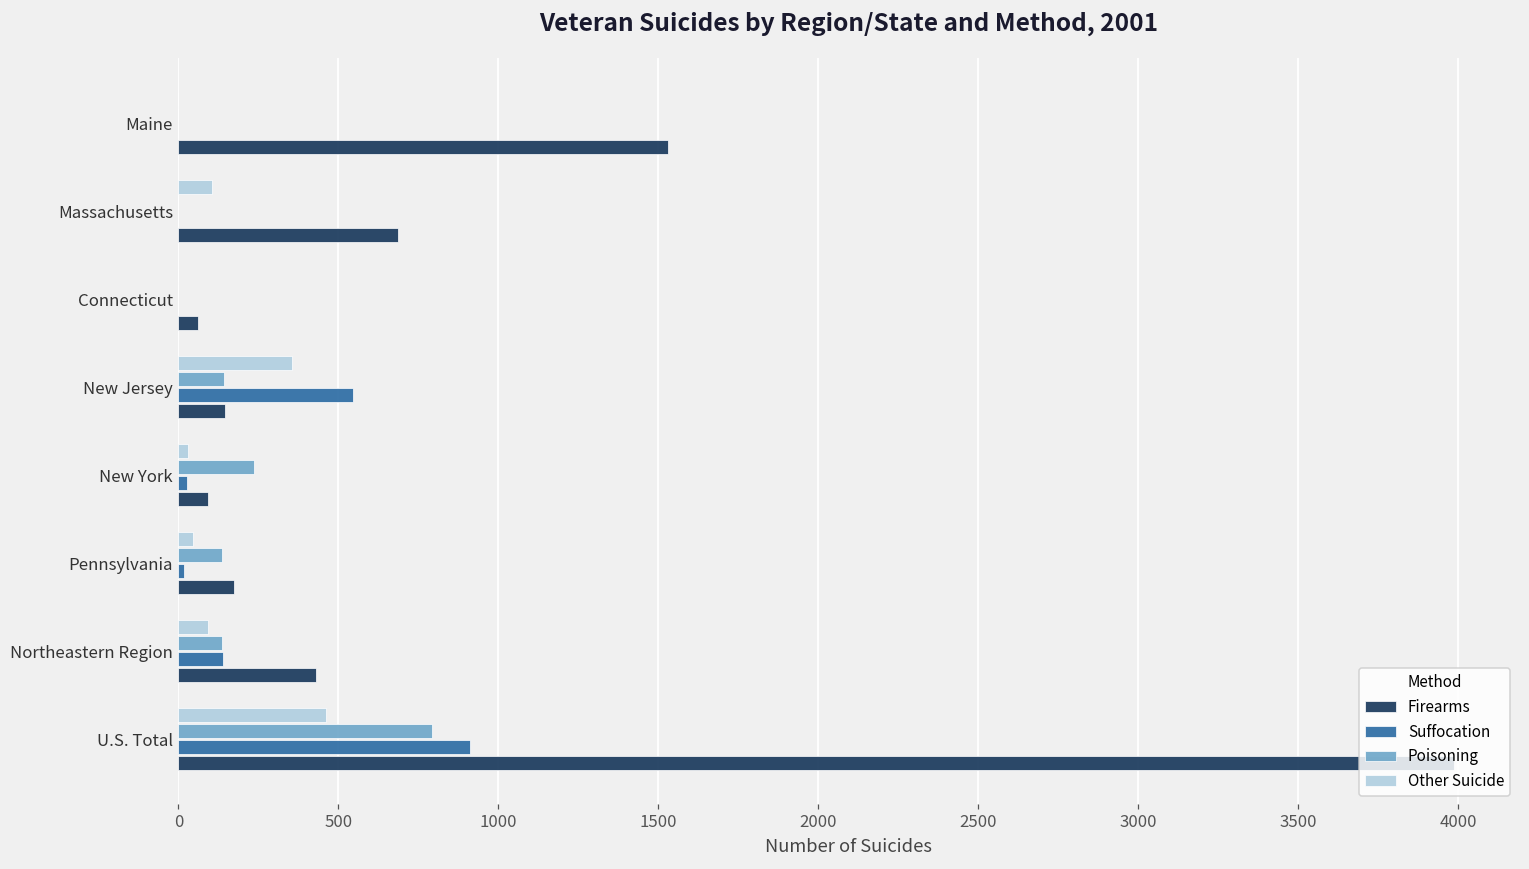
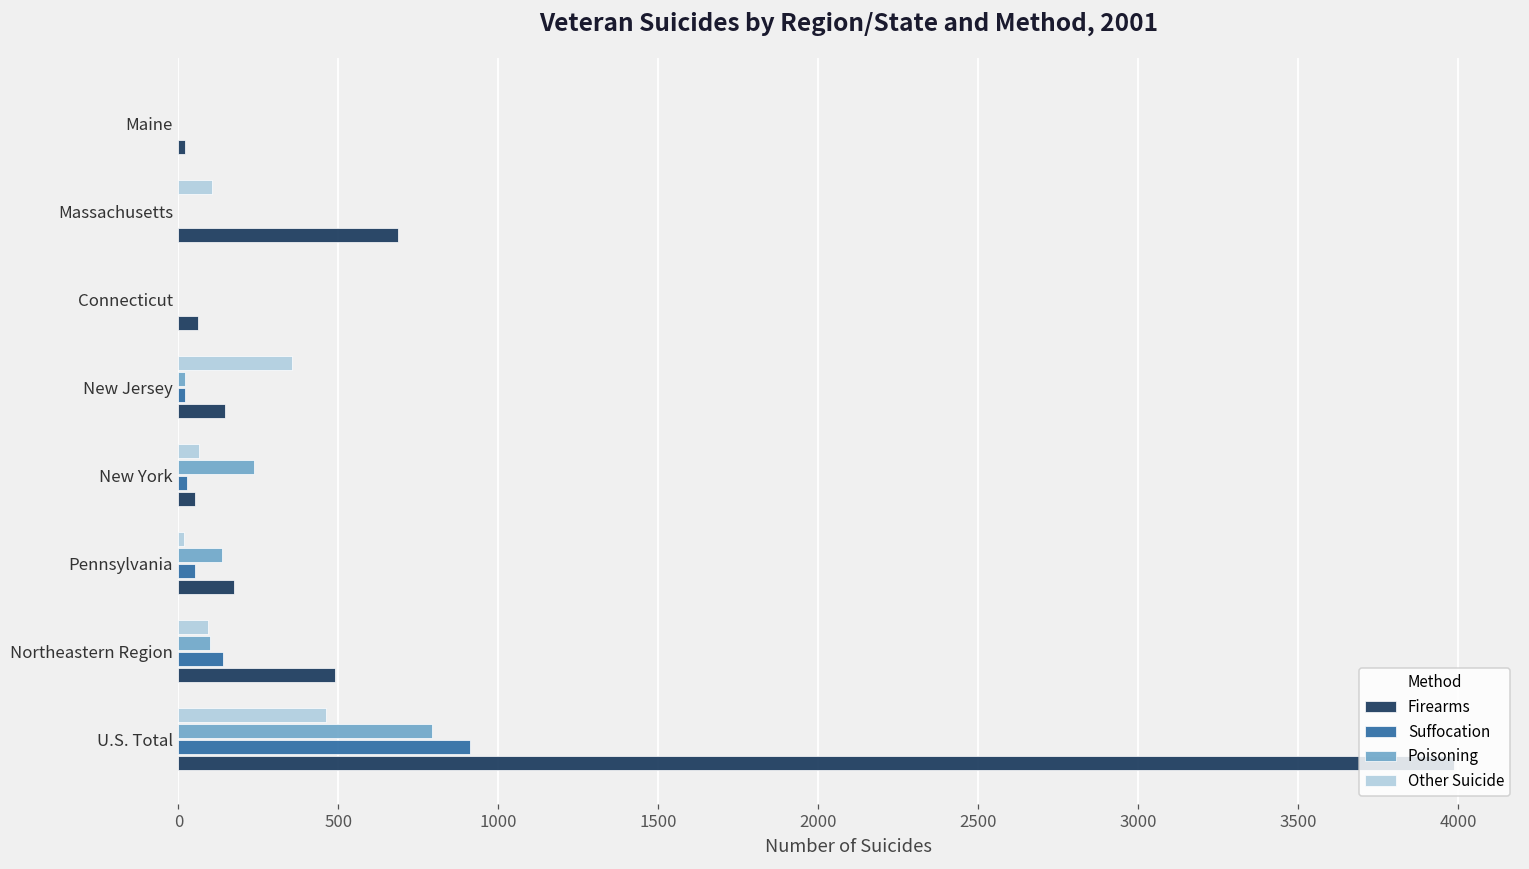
Firearms, Maine: 1530 -> 20
Poisoning, New Jersey: 140 -> 20
Suffocation, New Jersey: 550 -> 20
Other Suicide, New York: 30 -> 60
Firearms, New York: 90 -> 50
Other Suicide, Pennsylvania: 50 -> 20
Suffocation, Pennsylvania: 20 -> 50
Poisoning, Northeastern Region: 140 -> 100
Firearms, Northeastern Region: 430 -> 490
